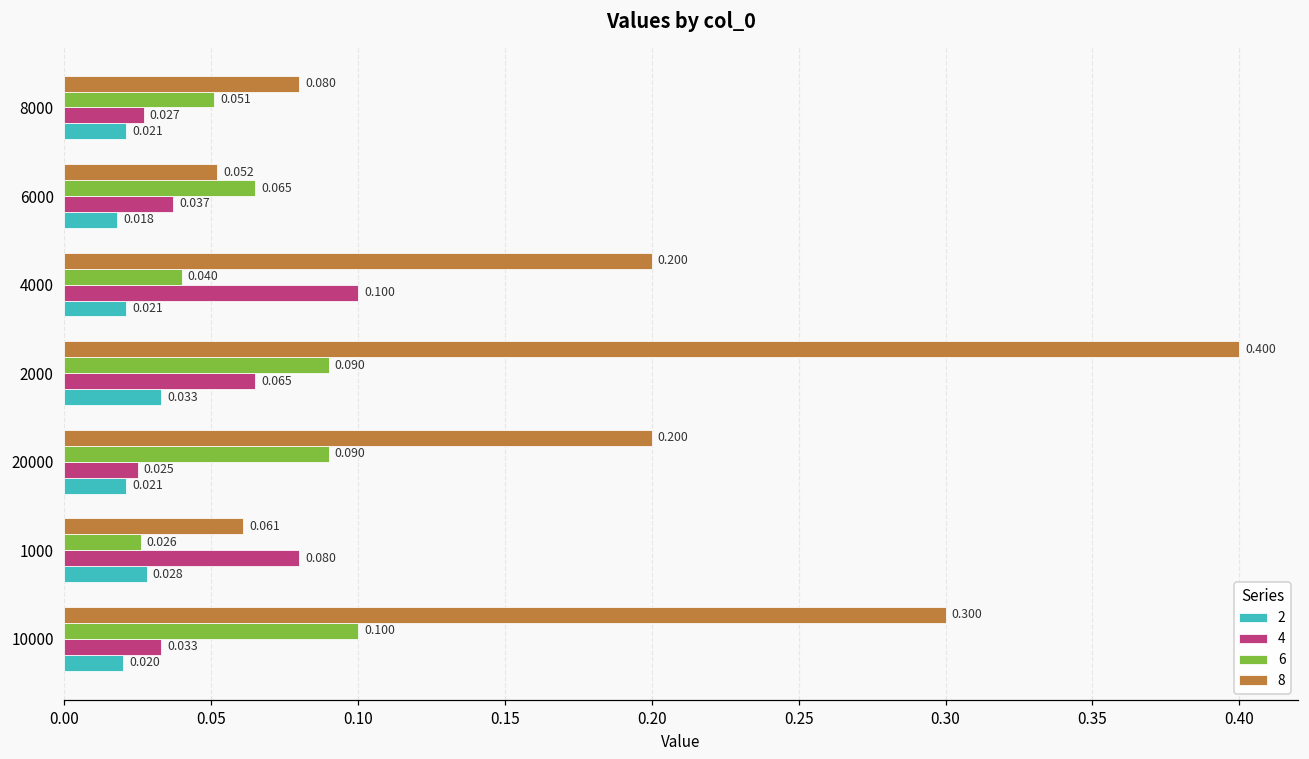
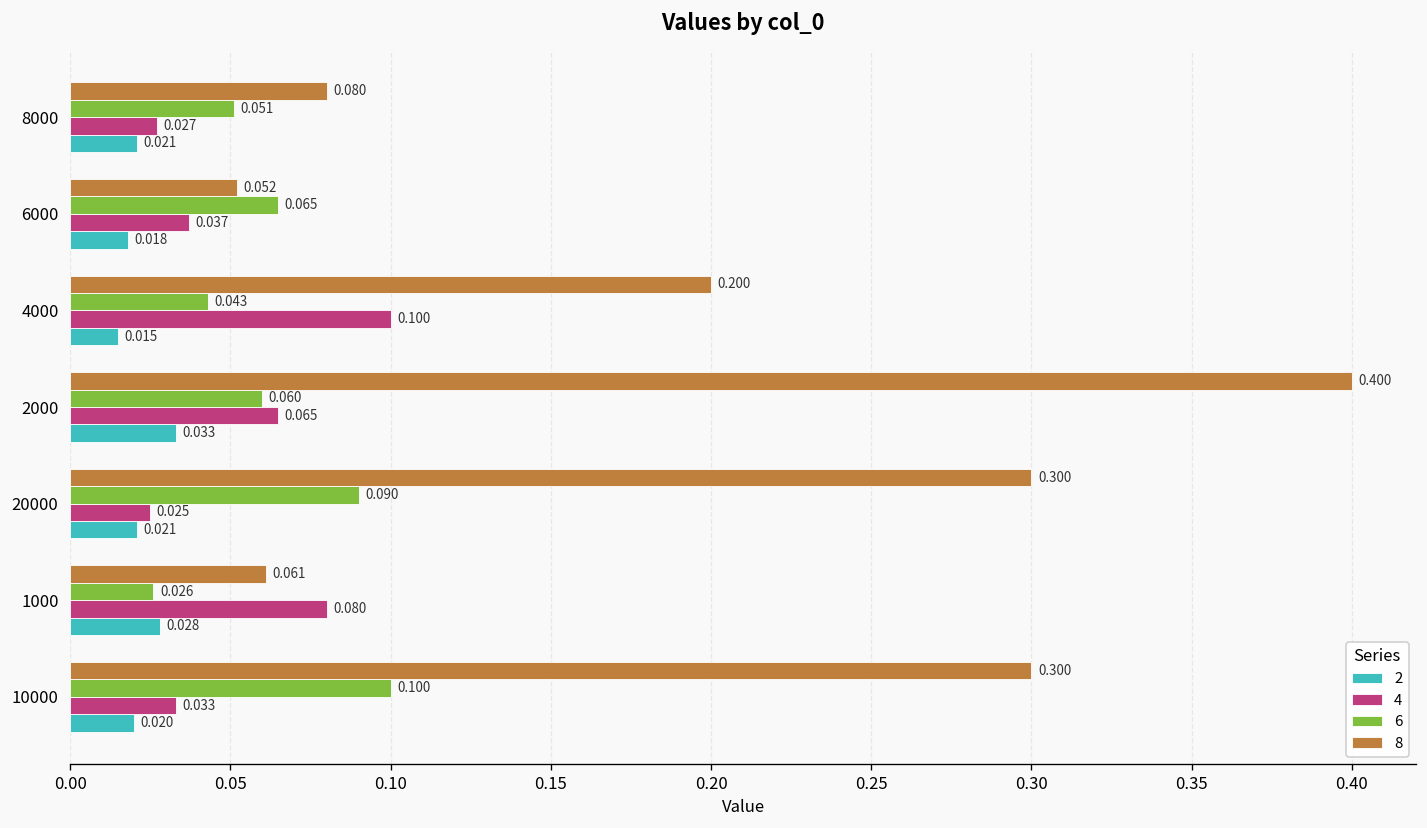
6, 4000: 0.040 -> 0.043
2, 4000: 0.021 -> 0.015
6, 2000: 0.090 -> 0.060
8, 20000: 0.200 -> 0.300
